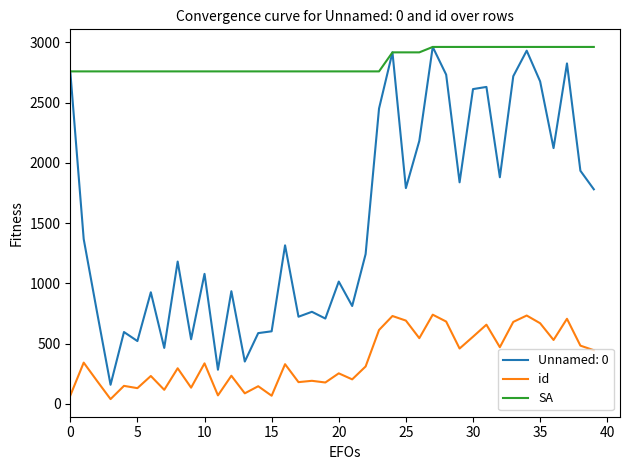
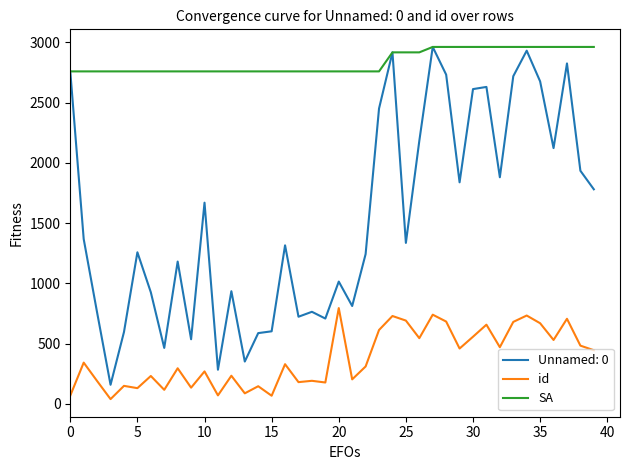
Unnamed: 0, 5: 520 -> 1260
Unnamed: 0, 10: 1080 -> 1670
id, 10: 340 -> 270
id, 20: 250 -> 800
Unnamed: 0, 25: 1790 -> 1340
